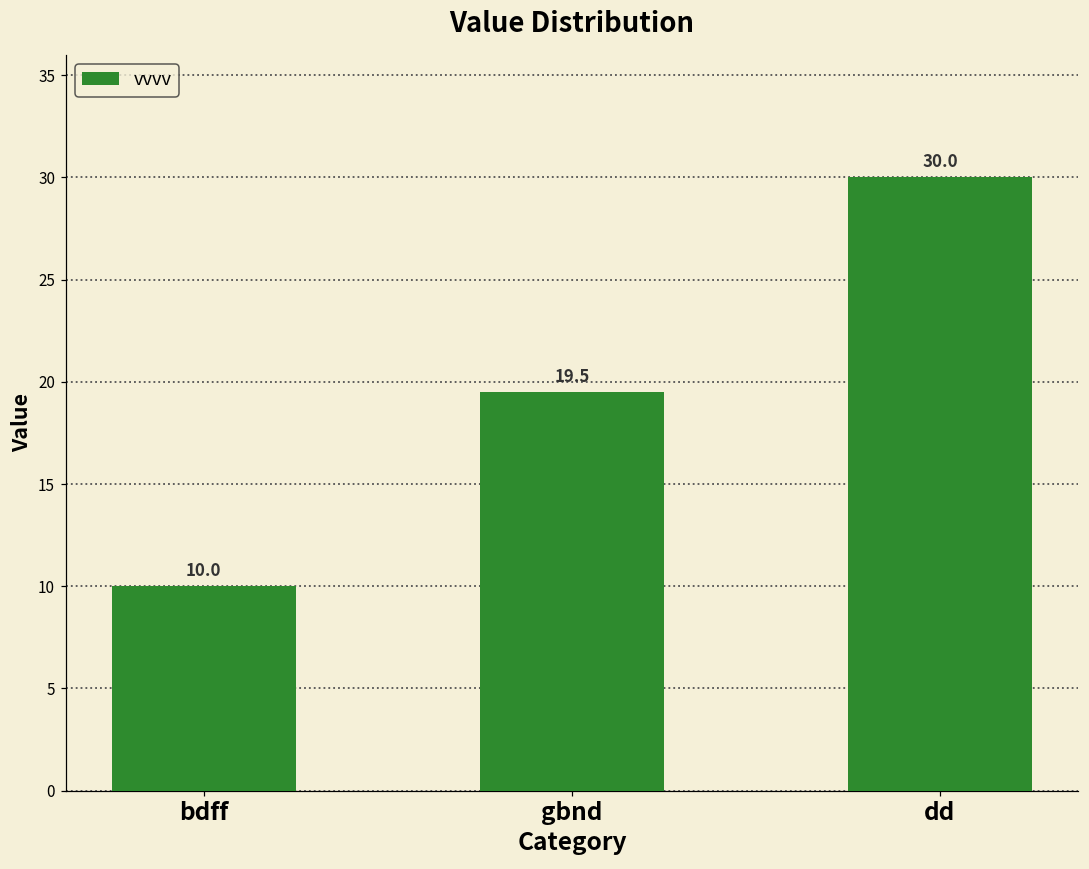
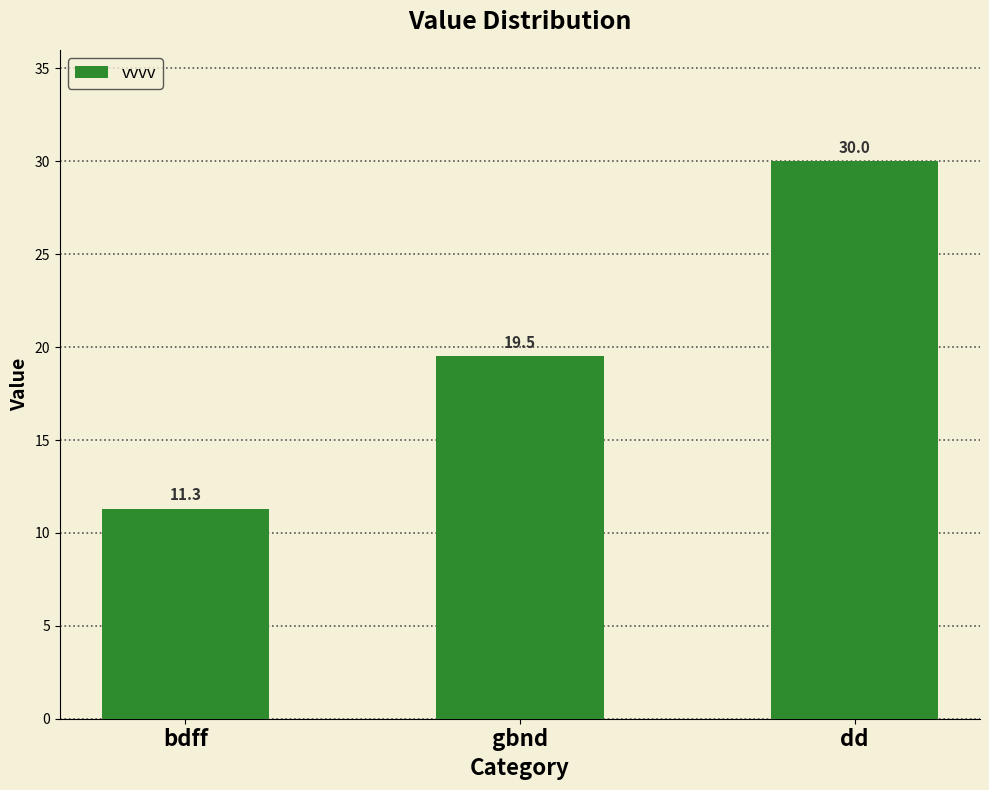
bdff: 10.0 -> 11.3
